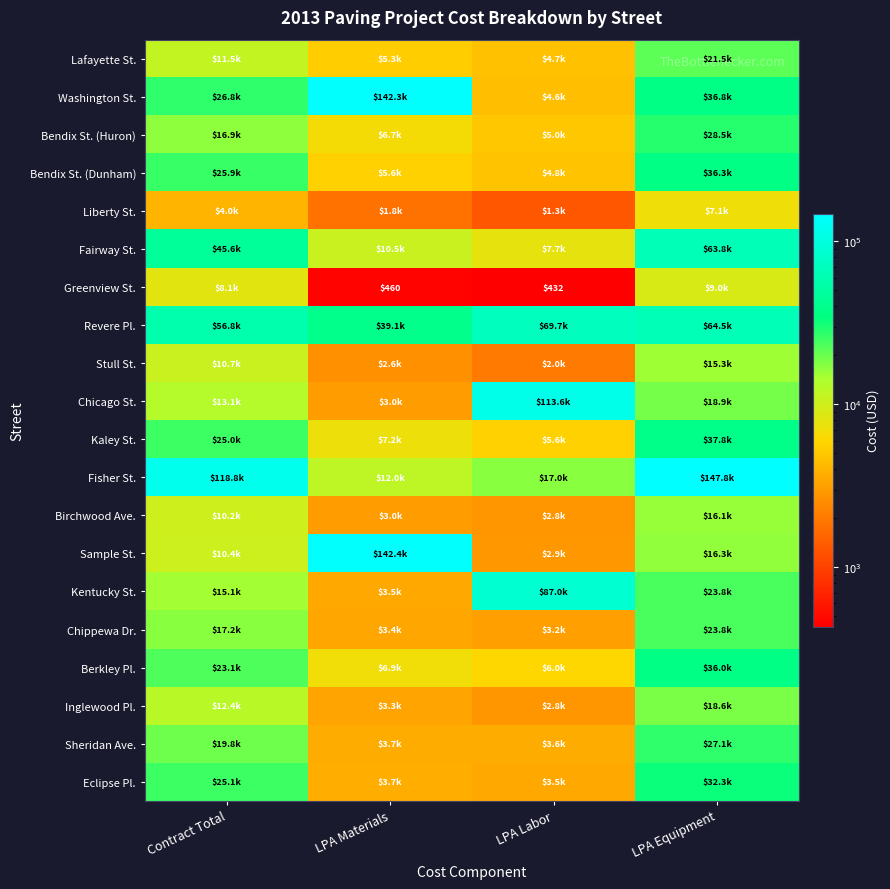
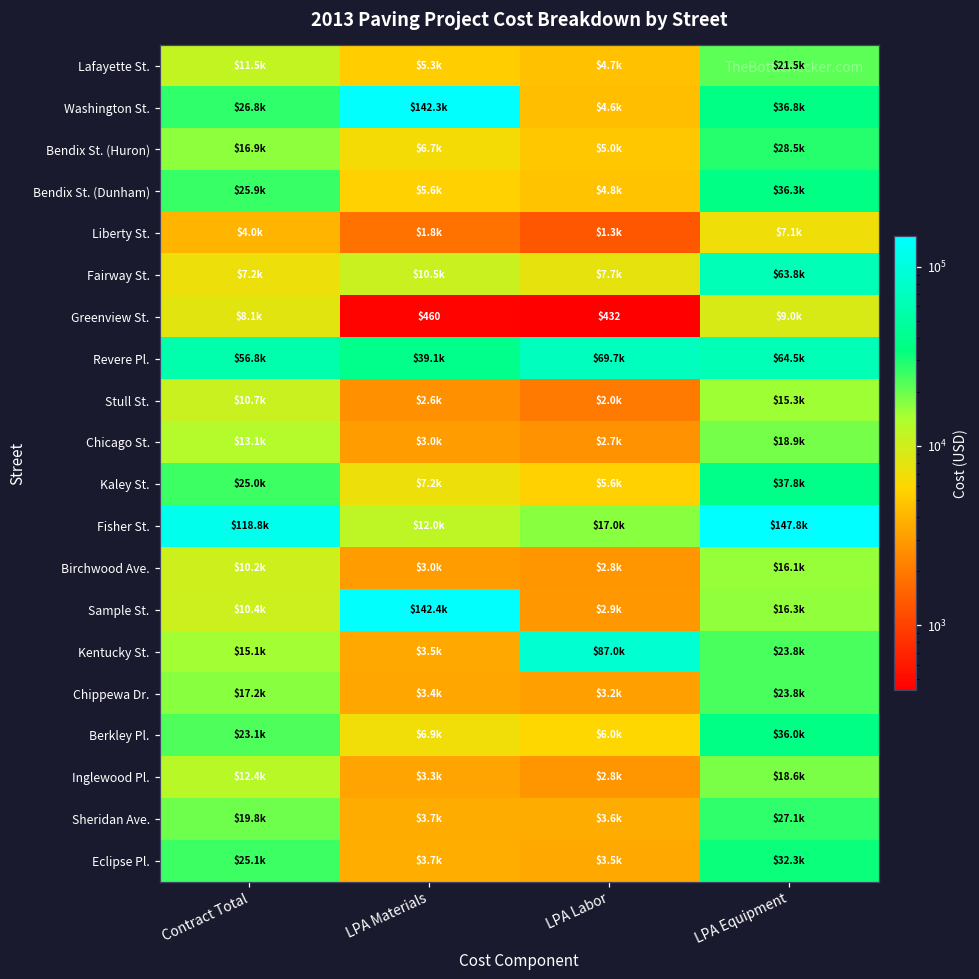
Fairway St., Contract Total: $45.6k -> $7.2k
Chicago St., LPA Labor: $113.6k -> $2.7k
